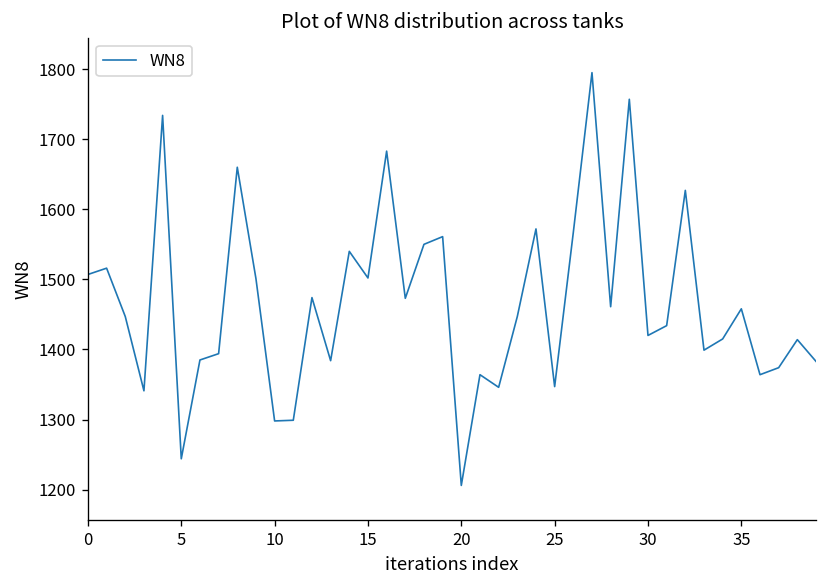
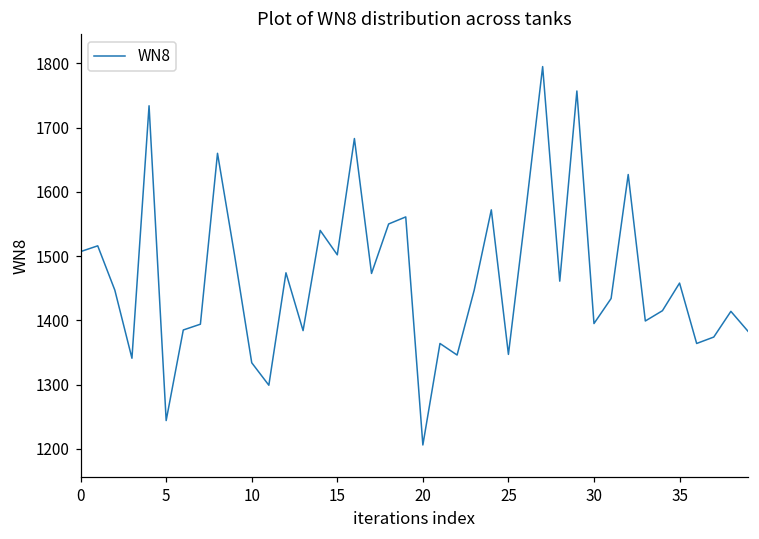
10: 1300 -> 1330
30: 1420 -> 1400
